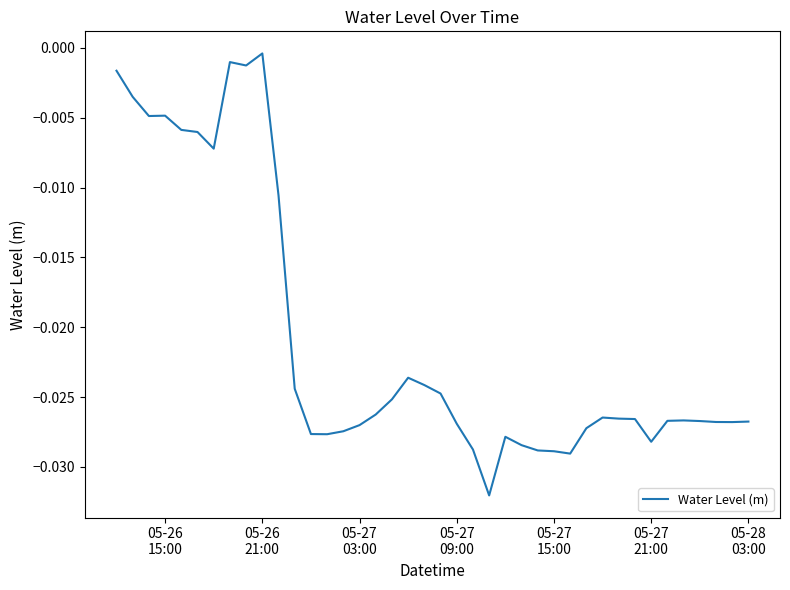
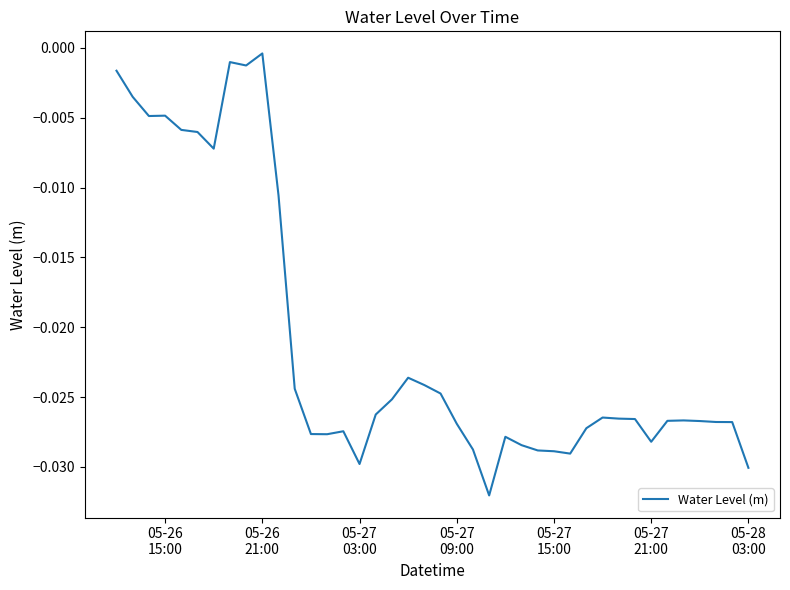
05-27 03:00: -0.0270 -> -0.0298
05-28 03:00: -0.0268 -> -0.0301
